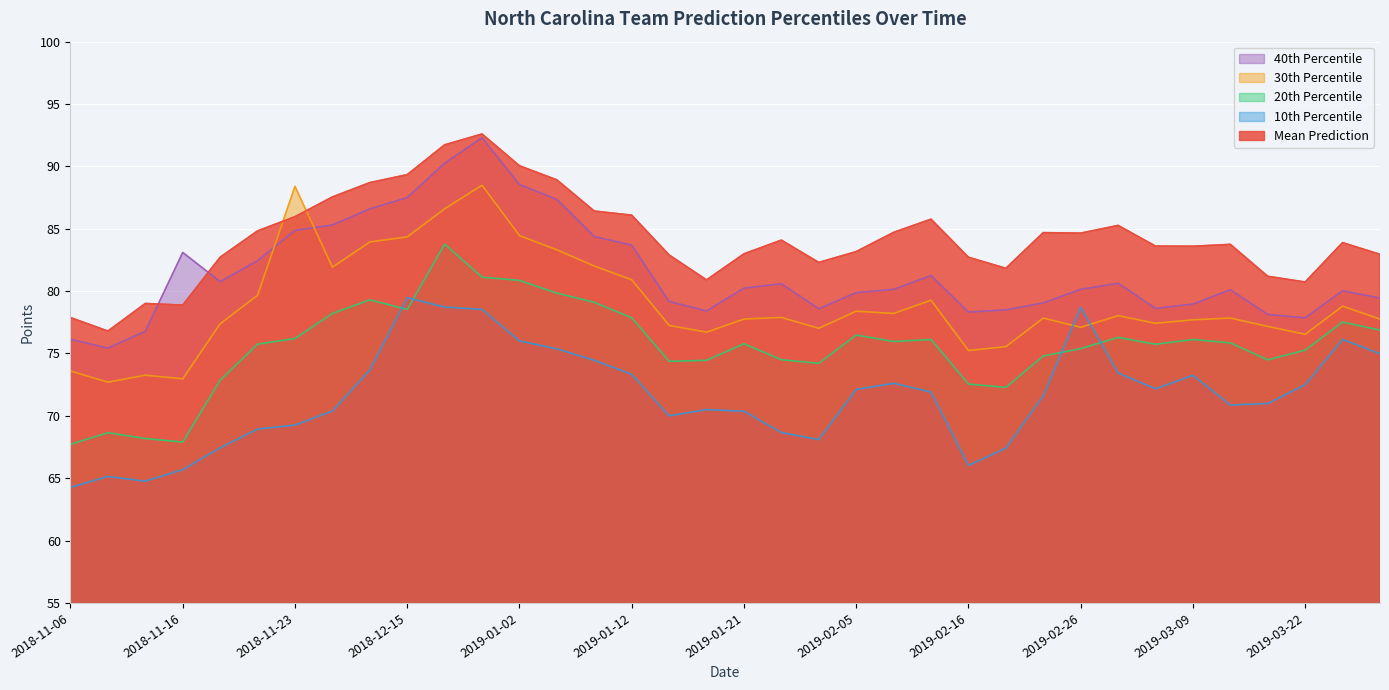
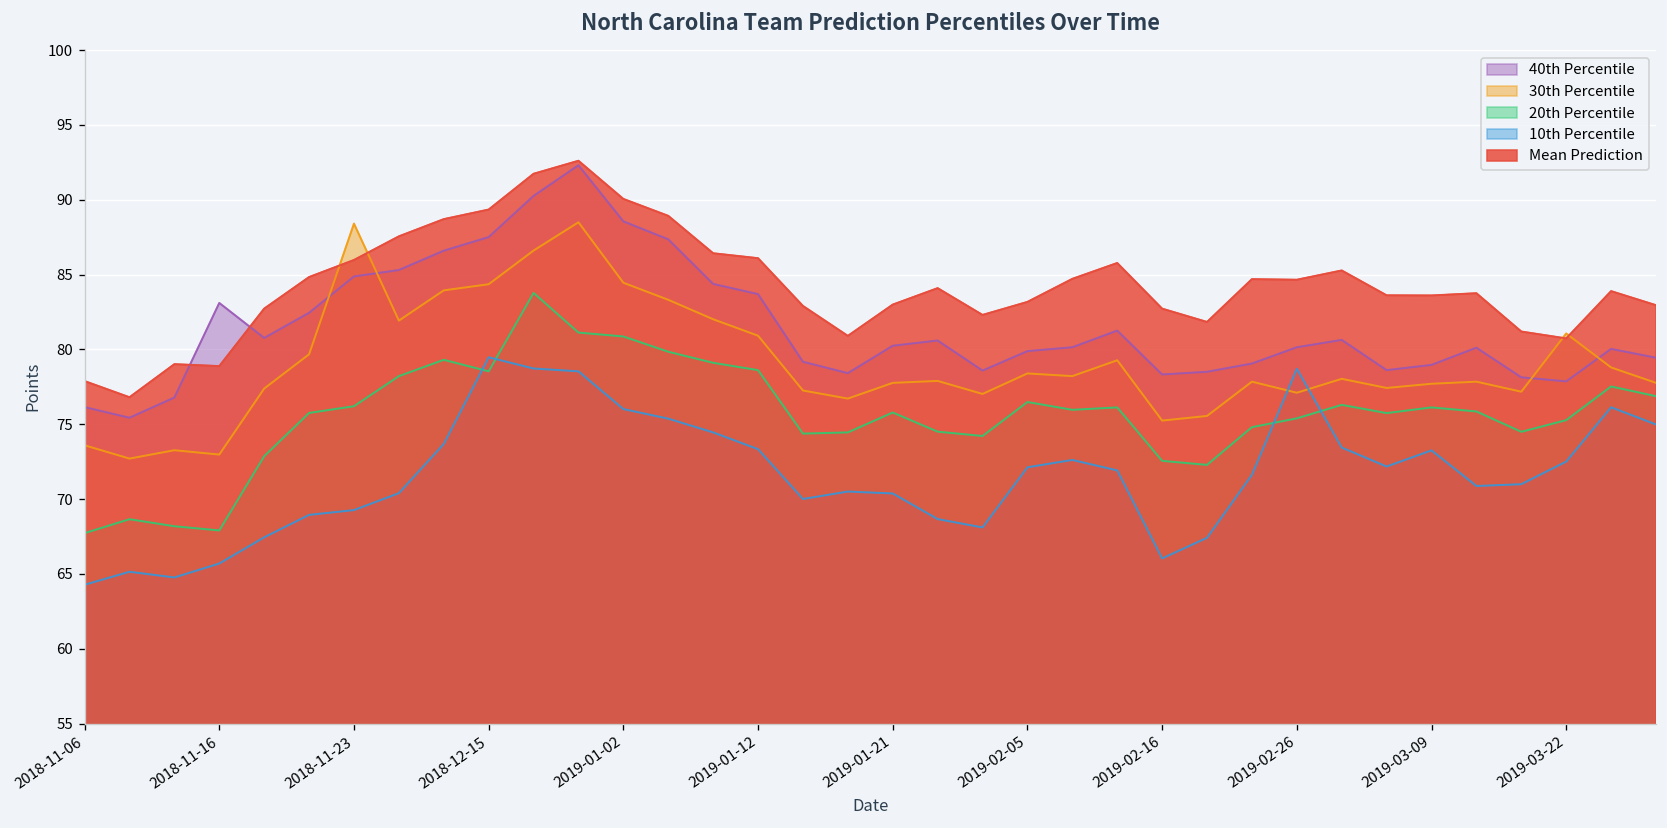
20th Percentile, 2019-01-12: 77.9 -> 78.6
30th Percentile, 2019-03-22: 76.5 -> 81.1
